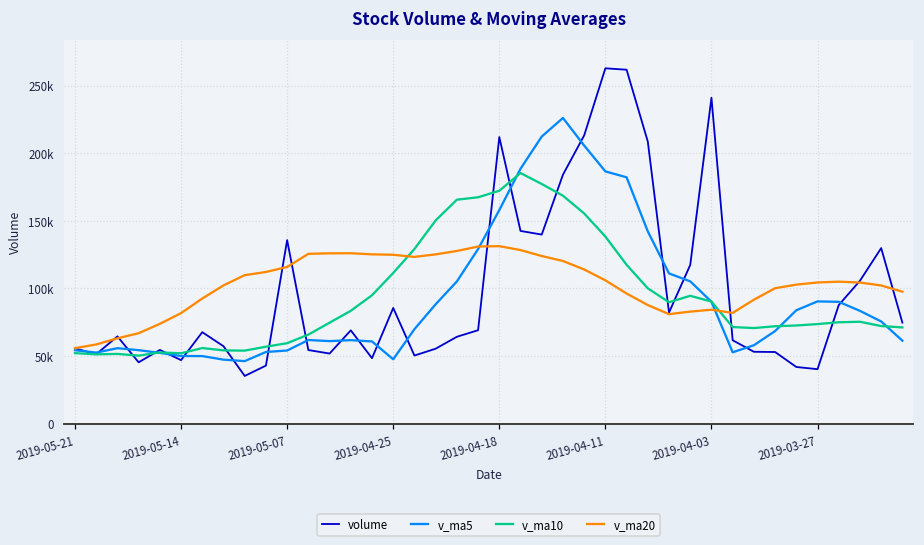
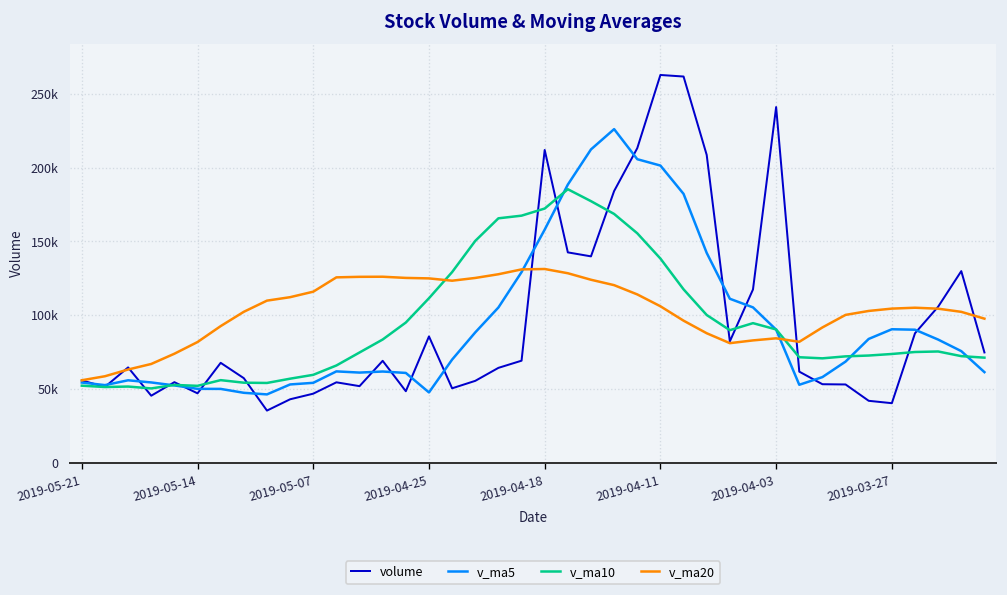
volume, 2019-05-07: 136000 -> 47000
v_ma5, 2019-04-11: 187000 -> 201000
